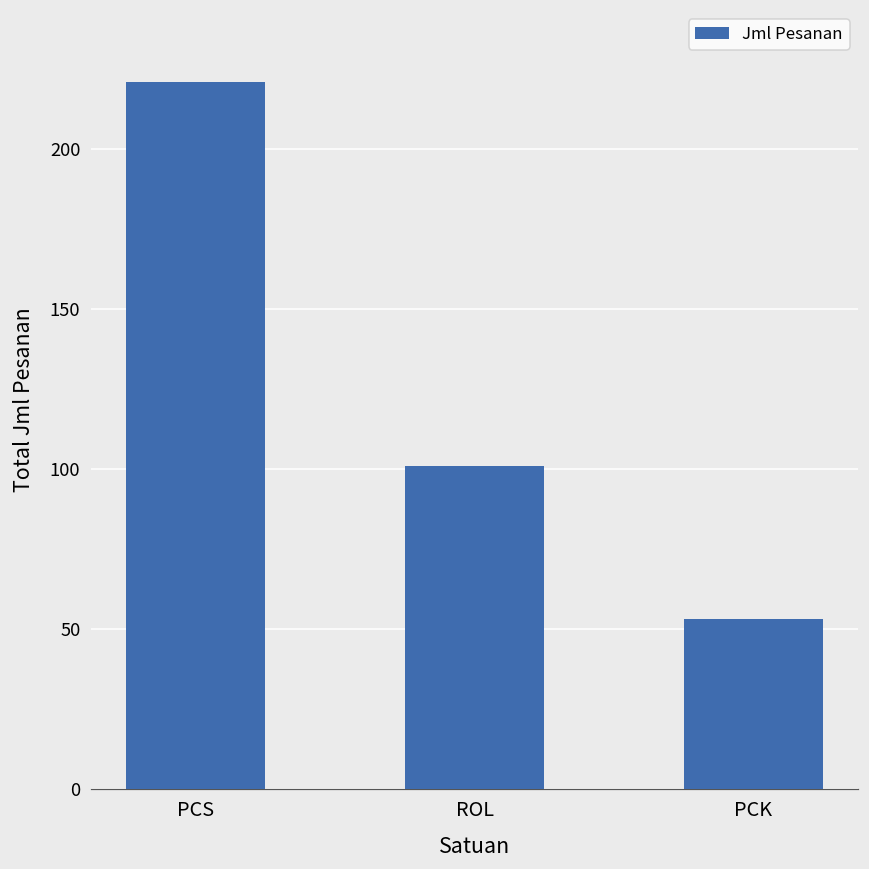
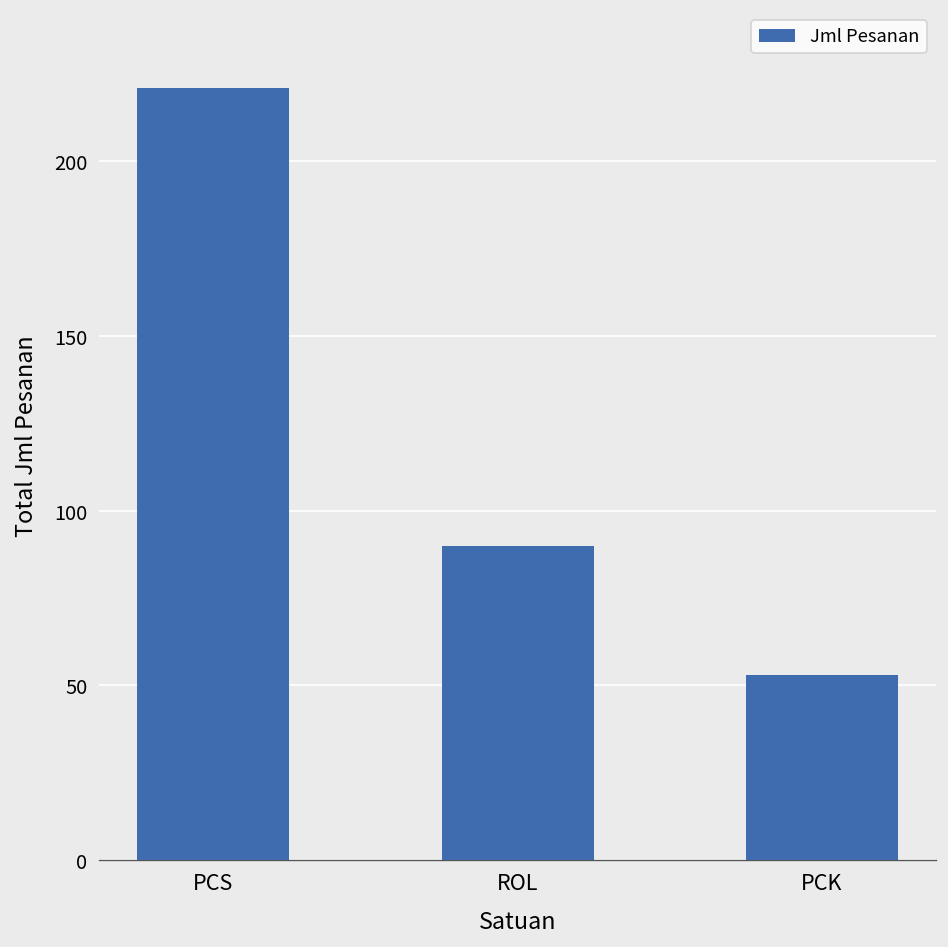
ROL: 101 -> 90
